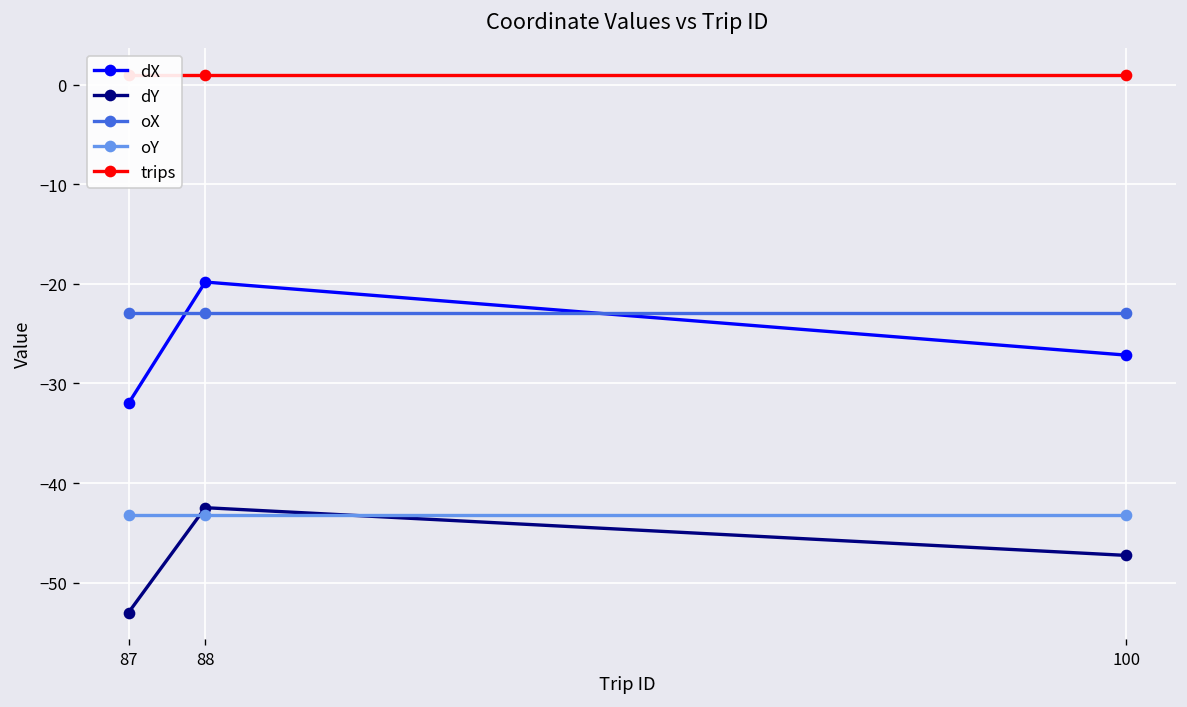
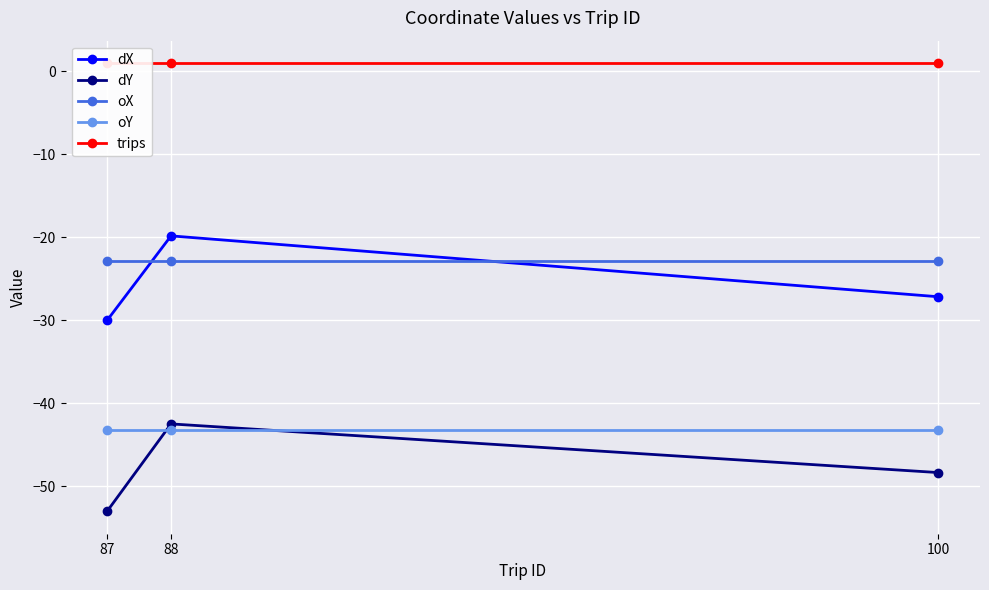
dX, 87: -32 -> -30
dY, 100: -47 -> -48
